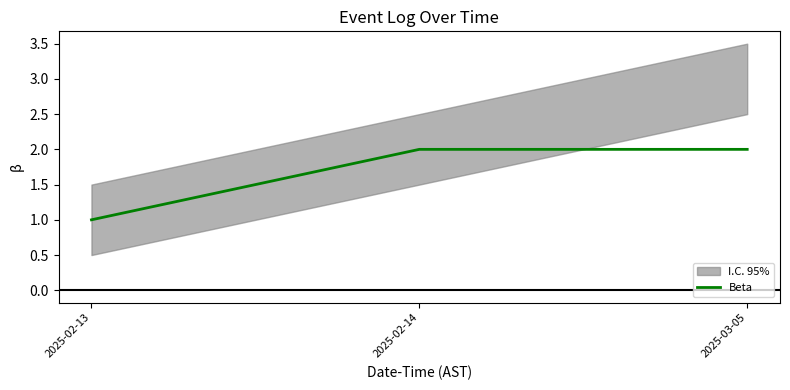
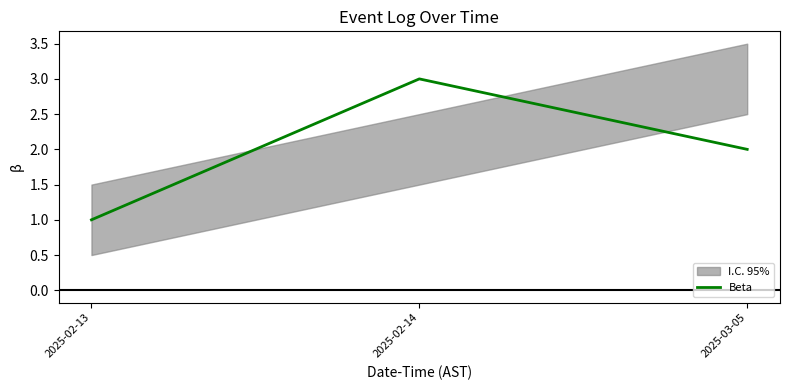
Beta, 2025-02-14: 2 -> 3
